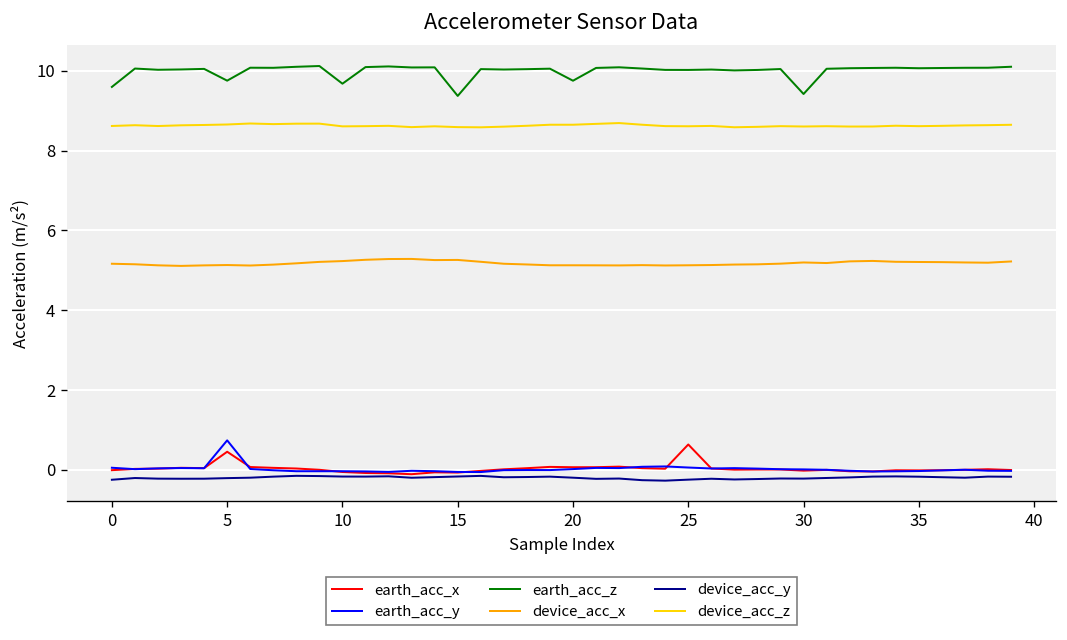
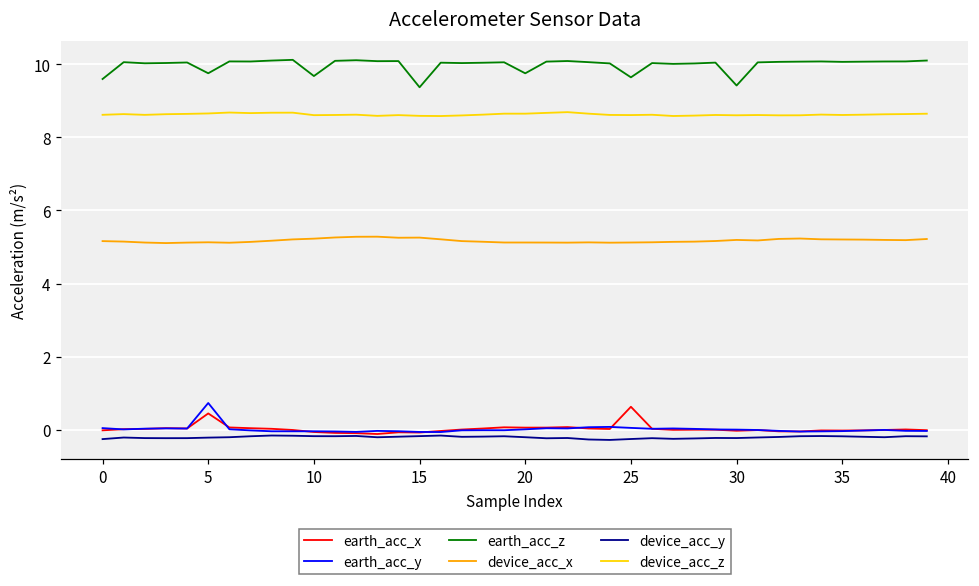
earth_acc_z, 25: 10.0 -> 9.6
